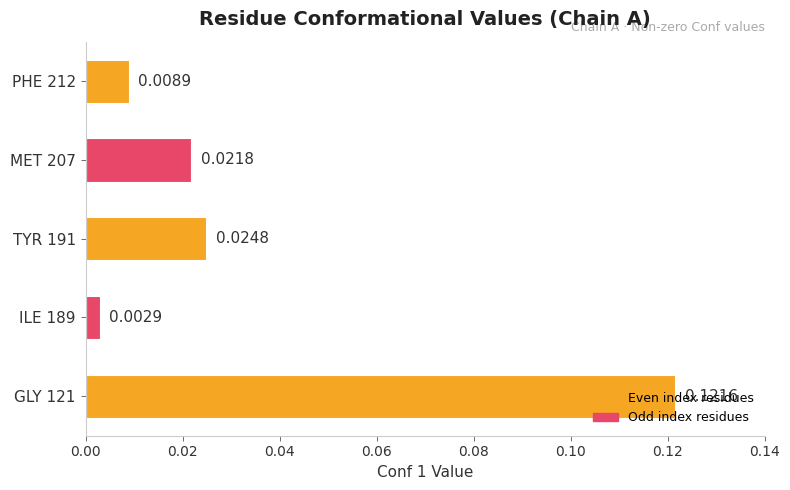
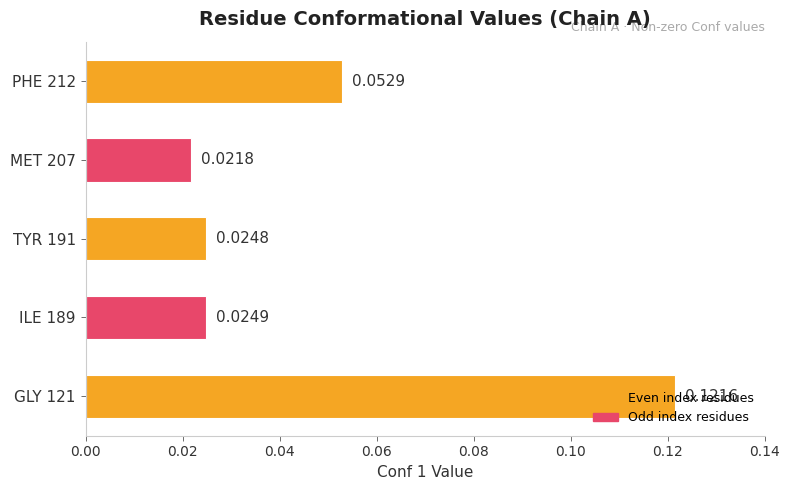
PHE 212: 0.0089 -> 0.0529
ILE 189: 0.0029 -> 0.0249
